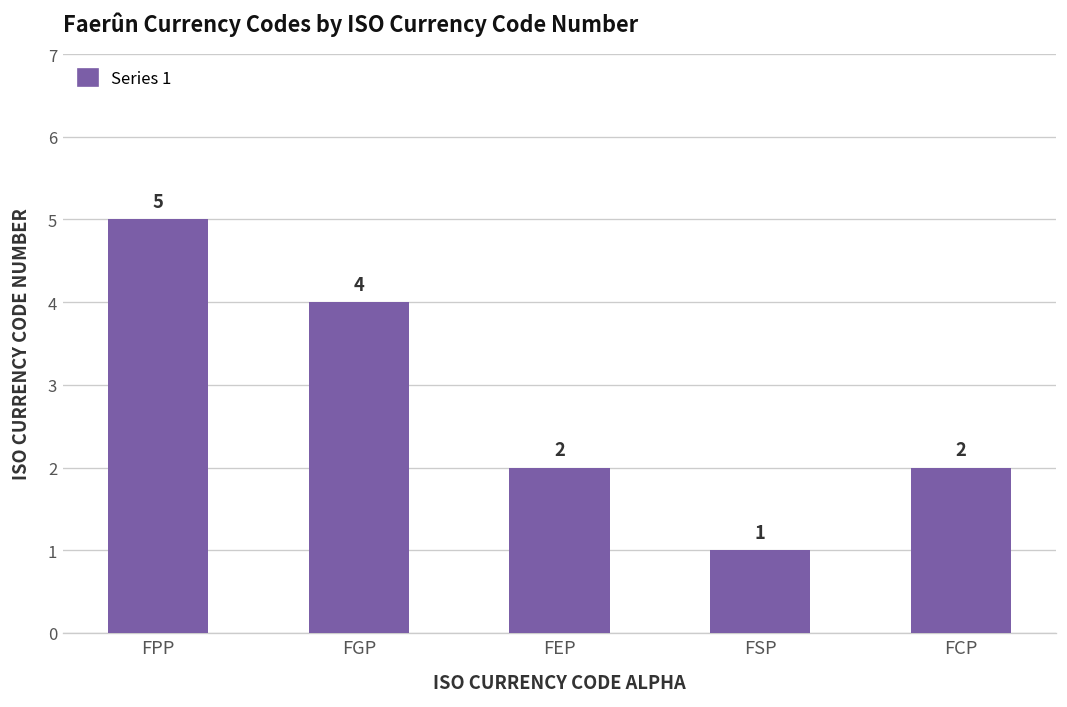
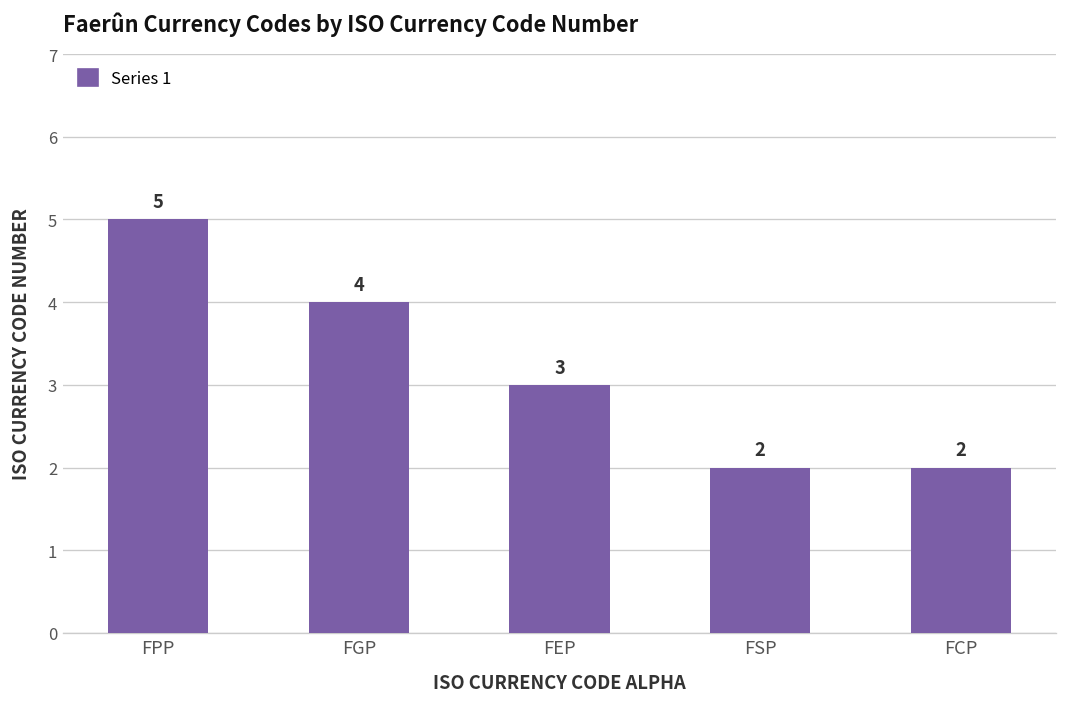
FEP: 2 -> 3
FSP: 1 -> 2
